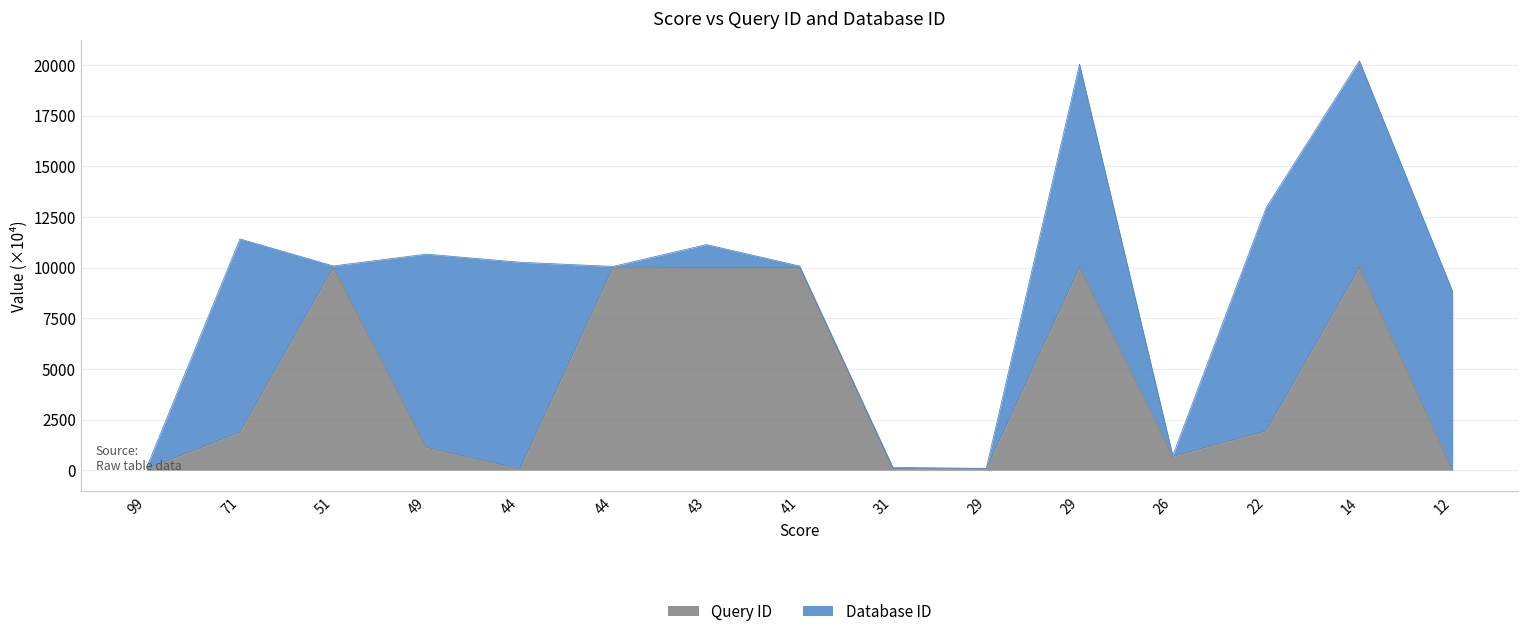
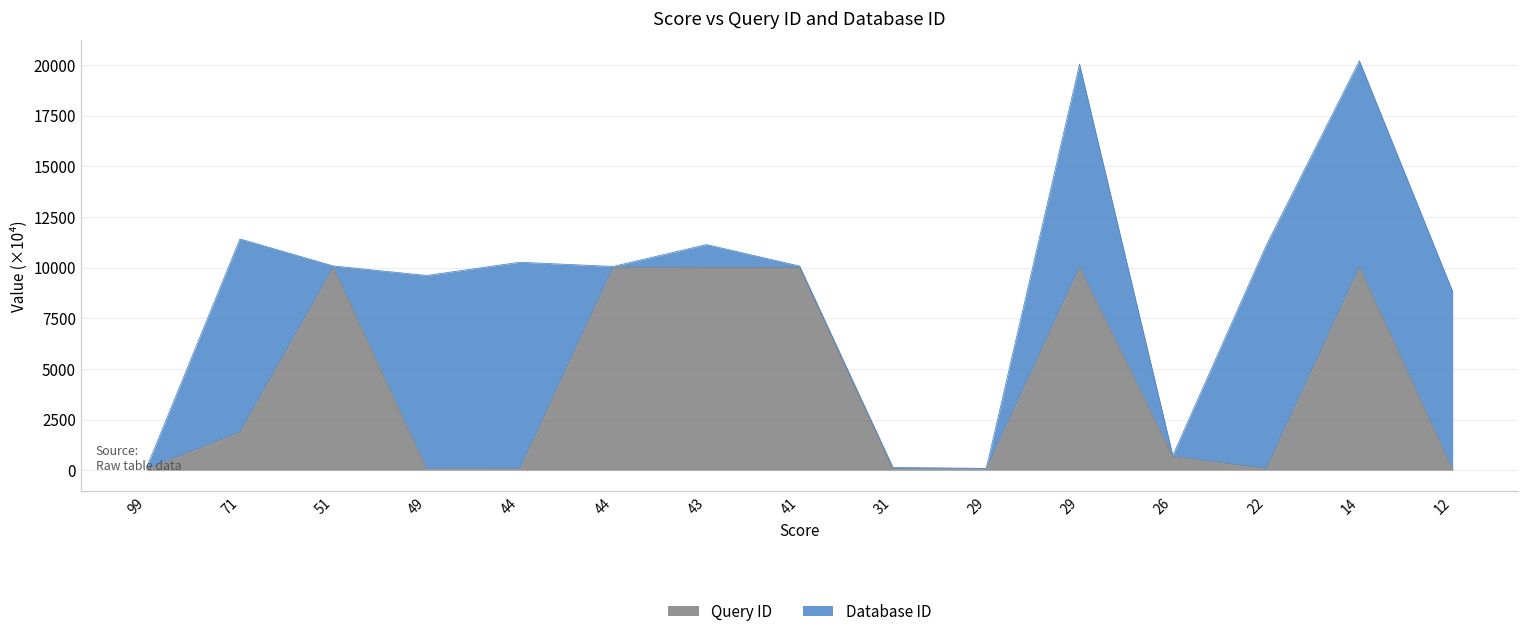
Query ID, 49: 1100 -> 100
Query ID, 22: 1900 -> 100
